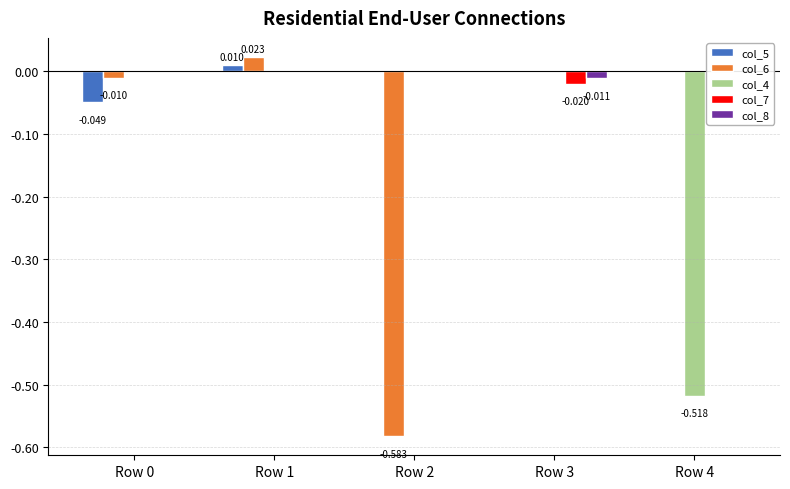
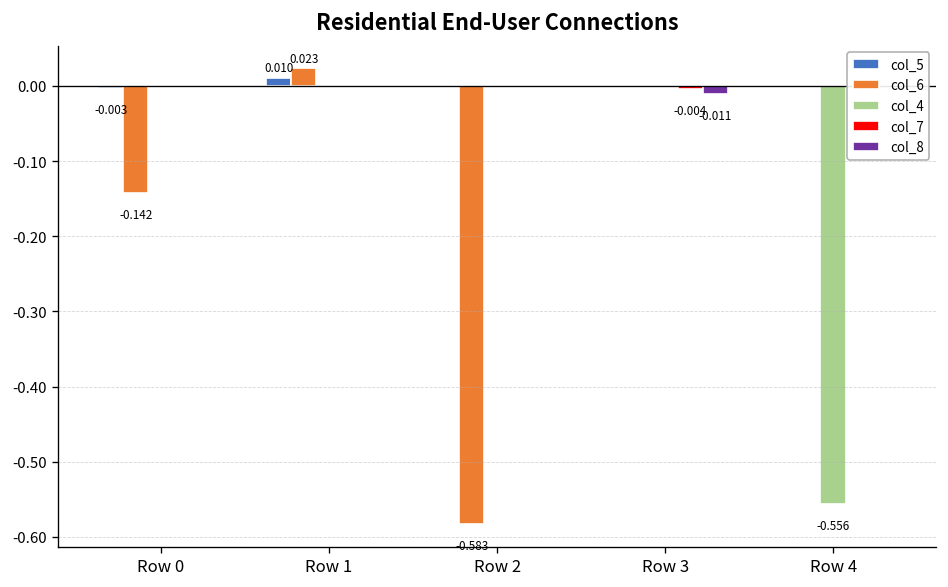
col_5, Row 0: -0.049 -> -0.003
col_6, Row 0: -0.010 -> -0.142
col_7, Row 3: -0.020 -> -0.004
col_4, Row 4: -0.518 -> -0.556
